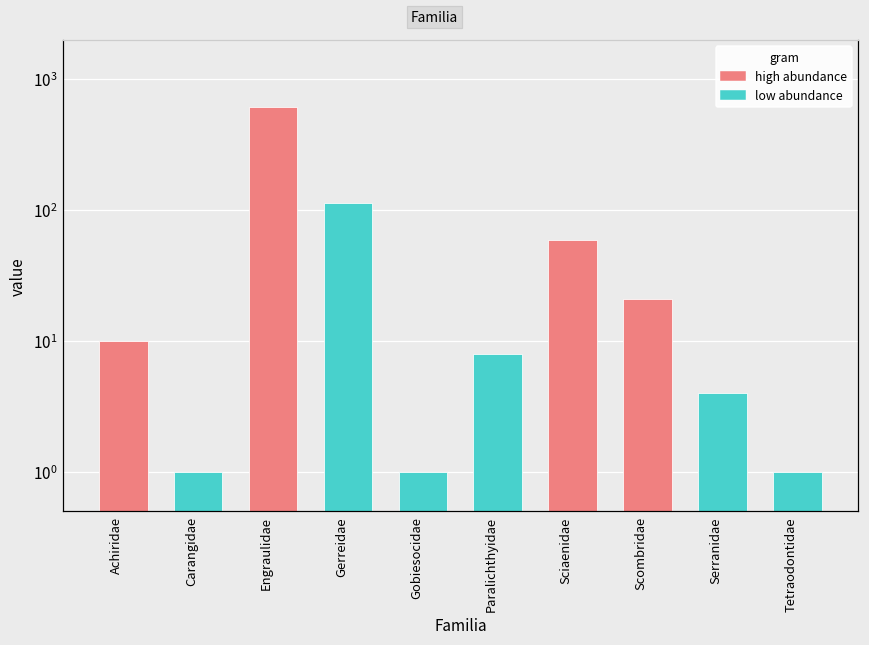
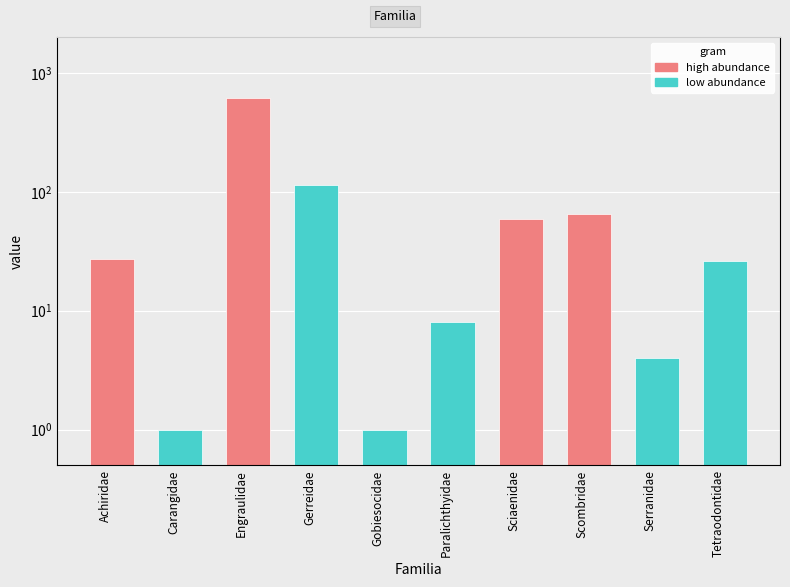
Achiridae: 10 -> 27
Scombridae: 21 -> 70
Tetraodontidae: 1 -> 26
